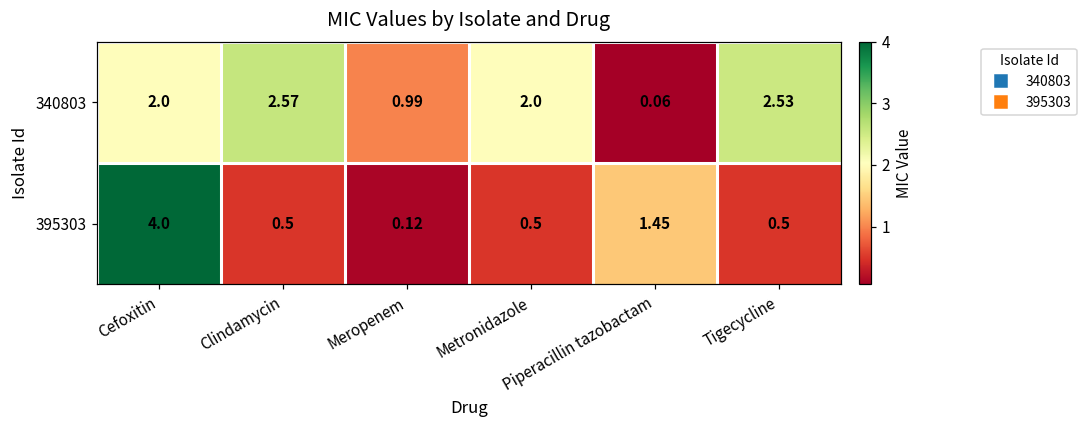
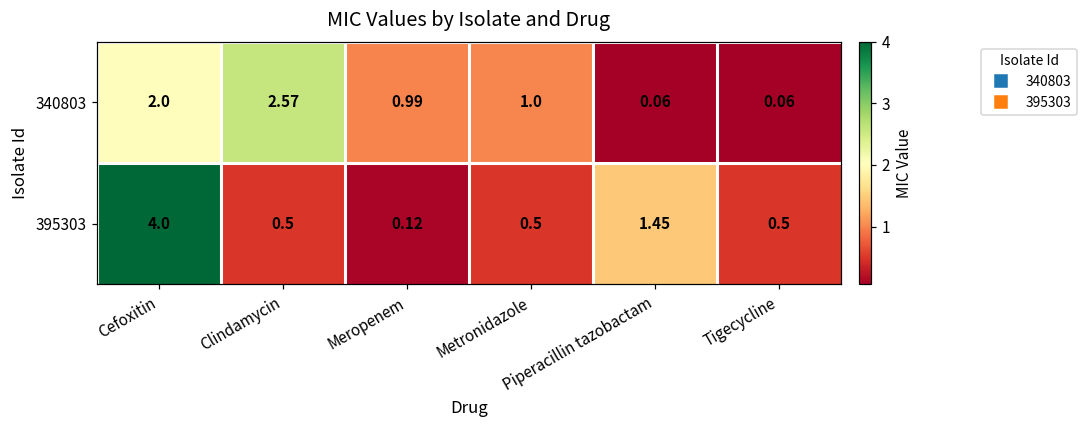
340803, Metronidazole: 2.0 -> 1.0
340803, Tigecycline: 2.53 -> 0.06
